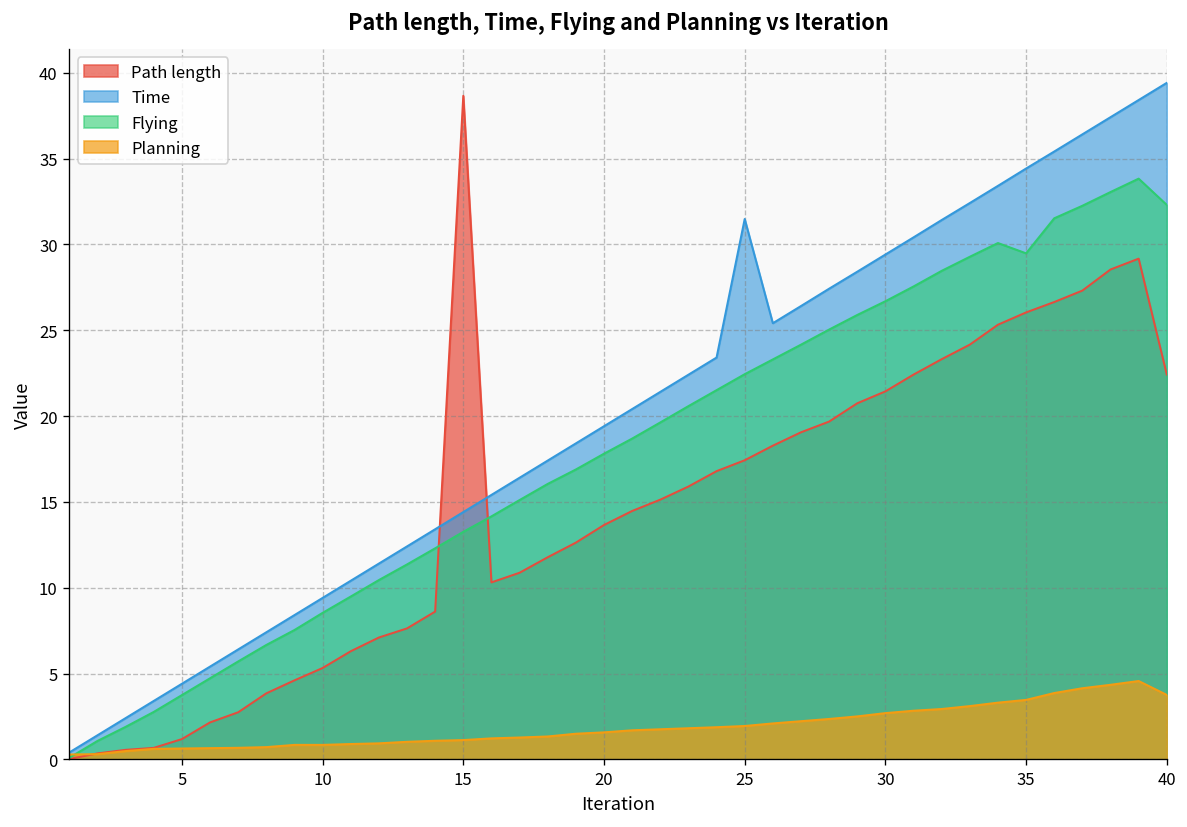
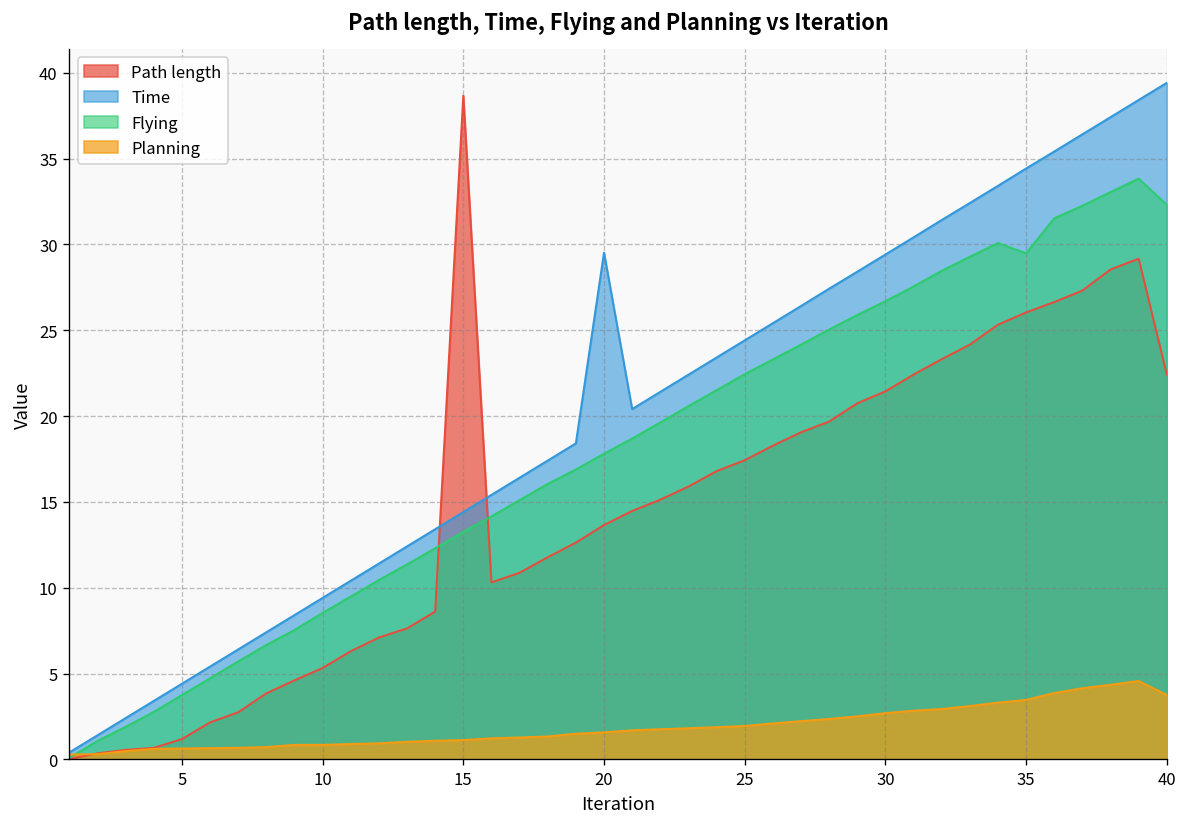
Time, 20: 19.4 -> 29.5
Time, 25: 31.5 -> 24.4
